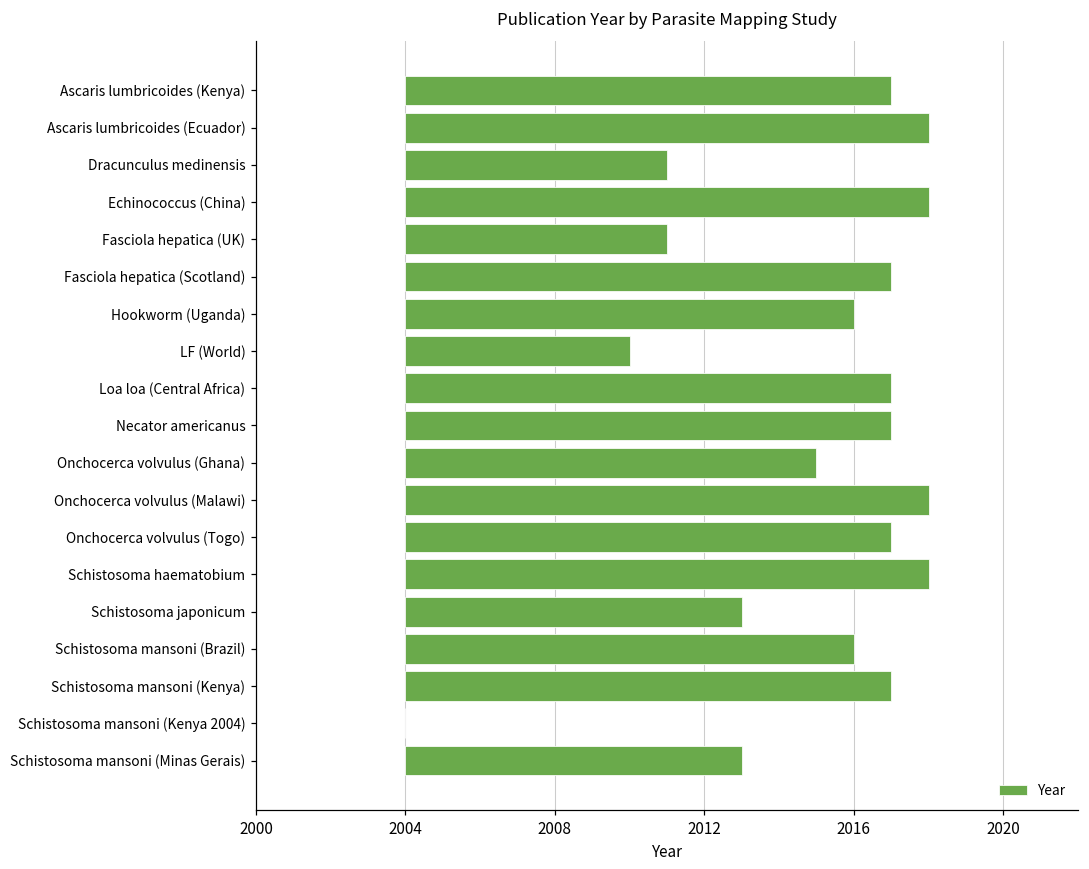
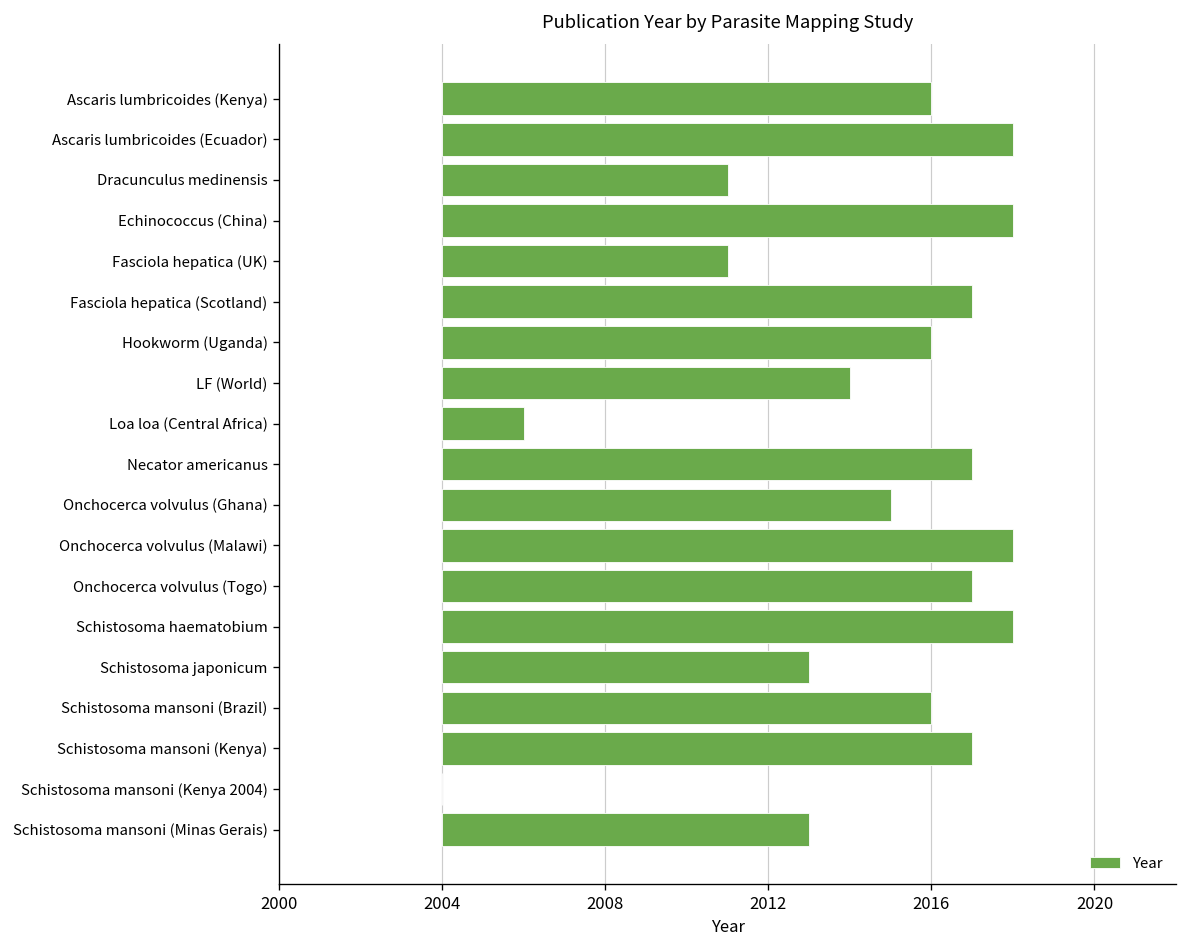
Ascaris lumbricoides (Kenya): 2017 -> 2016
LF (World): 2010 -> 2014
Loa loa (Central Africa): 2017 -> 2006
